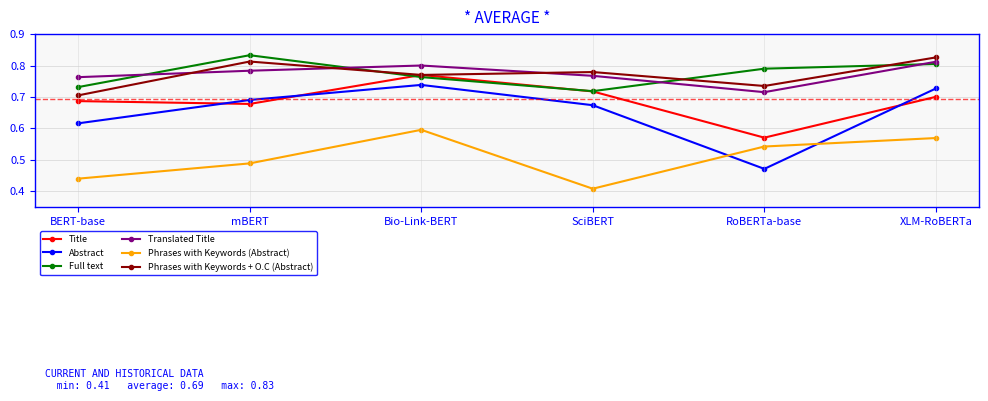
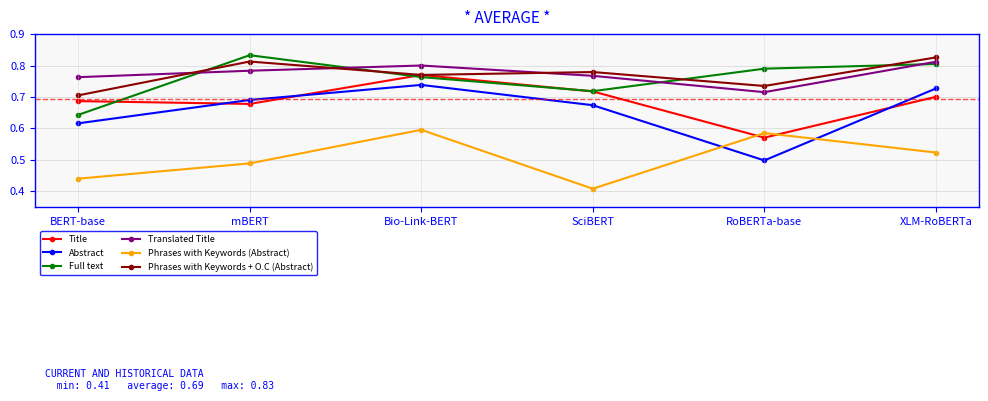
Full text, BERT-base: 0.73 -> 0.64
Abstract, RoBERTa-base: 0.47 -> 0.50
Phrases with Keywords (Abstract), RoBERTa-base: 0.54 -> 0.59
Phrases with Keywords (Abstract), XLM-RoBERTa: 0.57 -> 0.52
